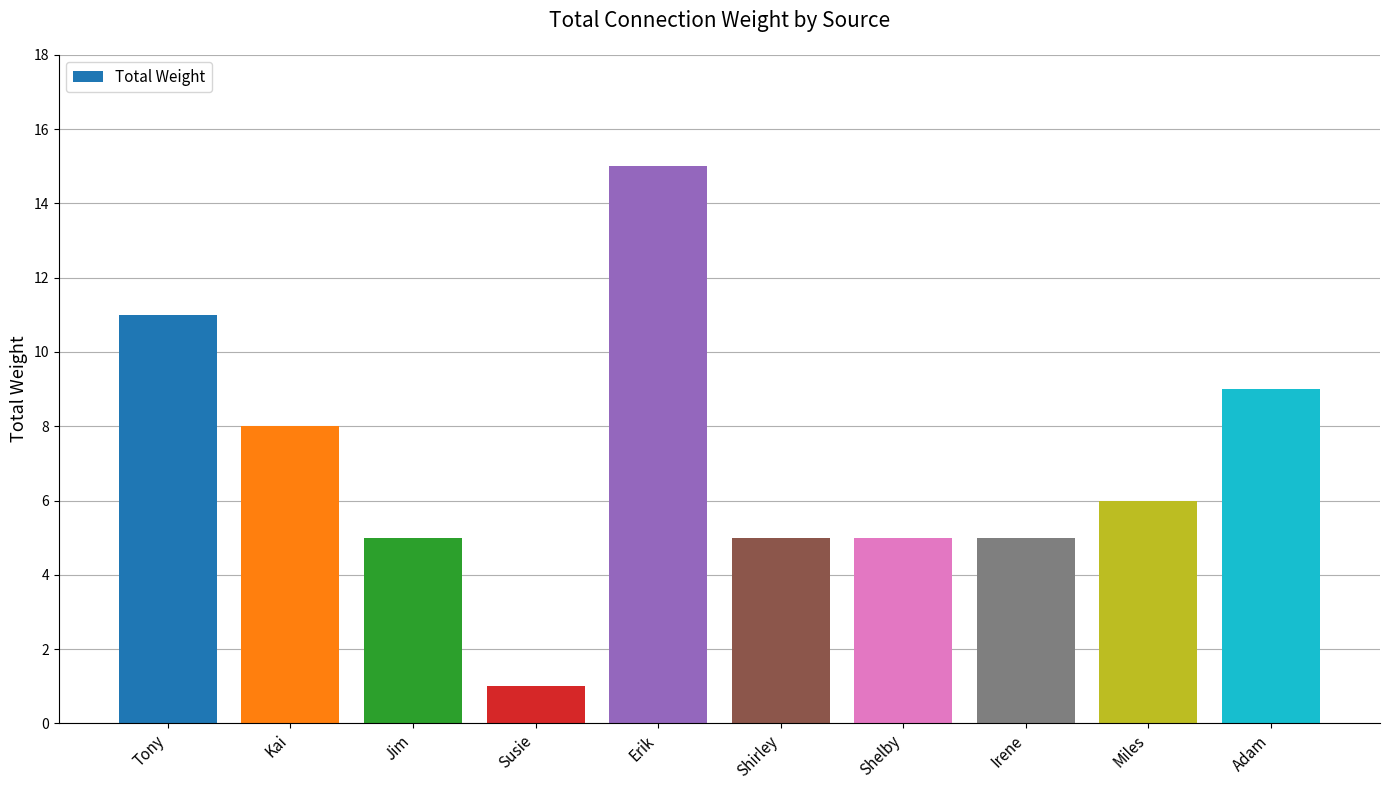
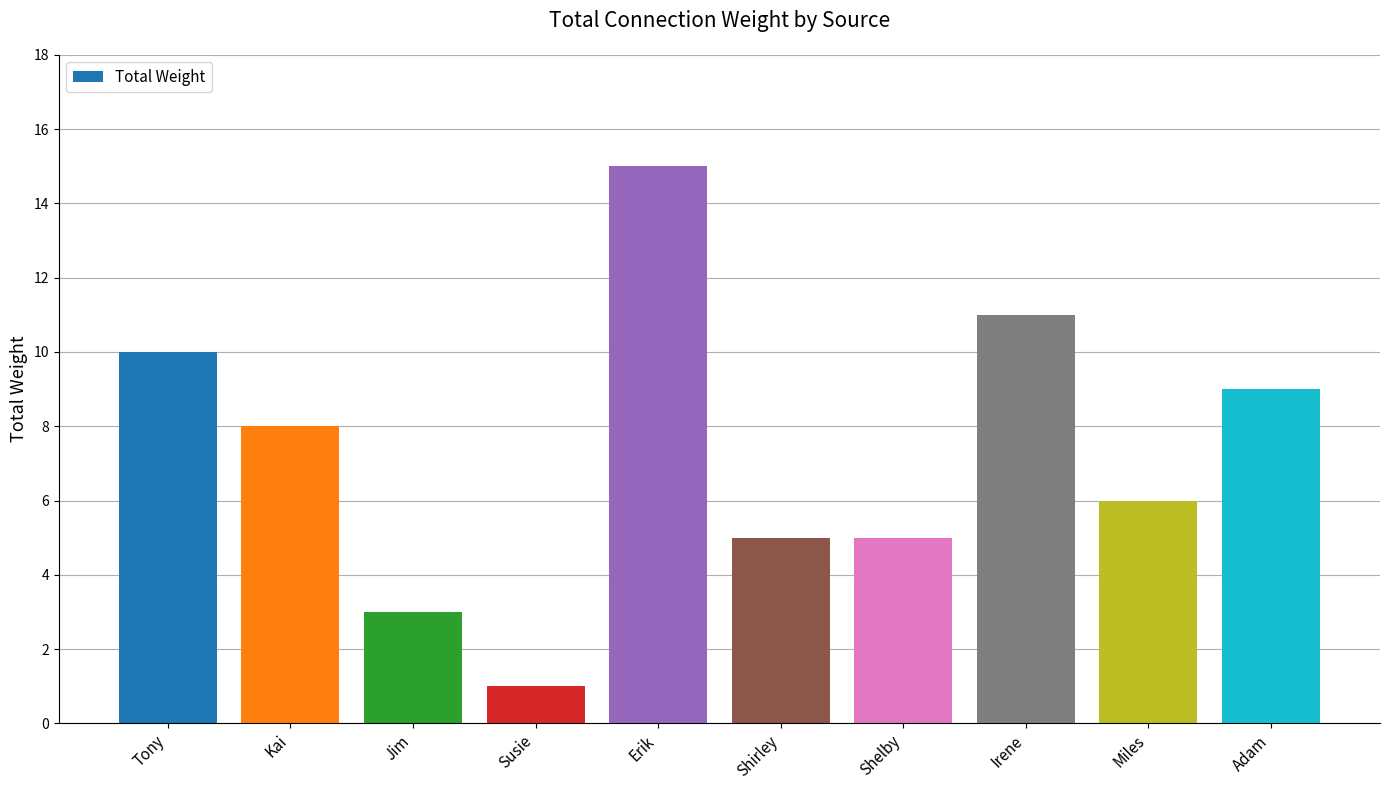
Tony: 11 -> 10
Jim: 5 -> 3
Irene: 5 -> 11
